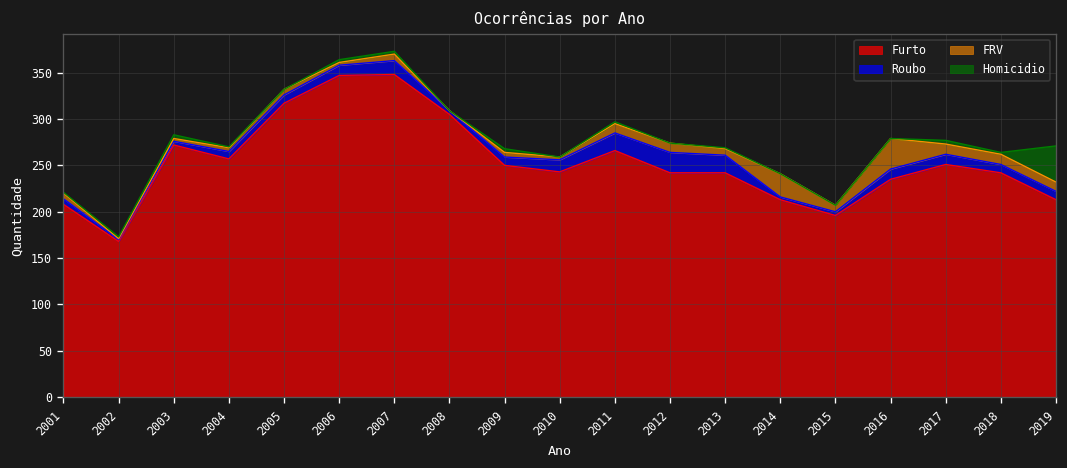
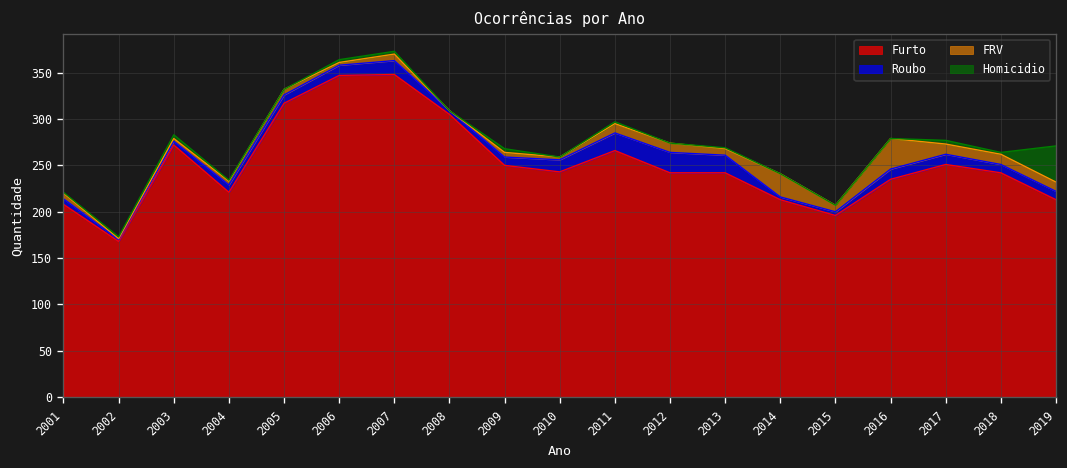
Furto, 2004: 260 -> 220
